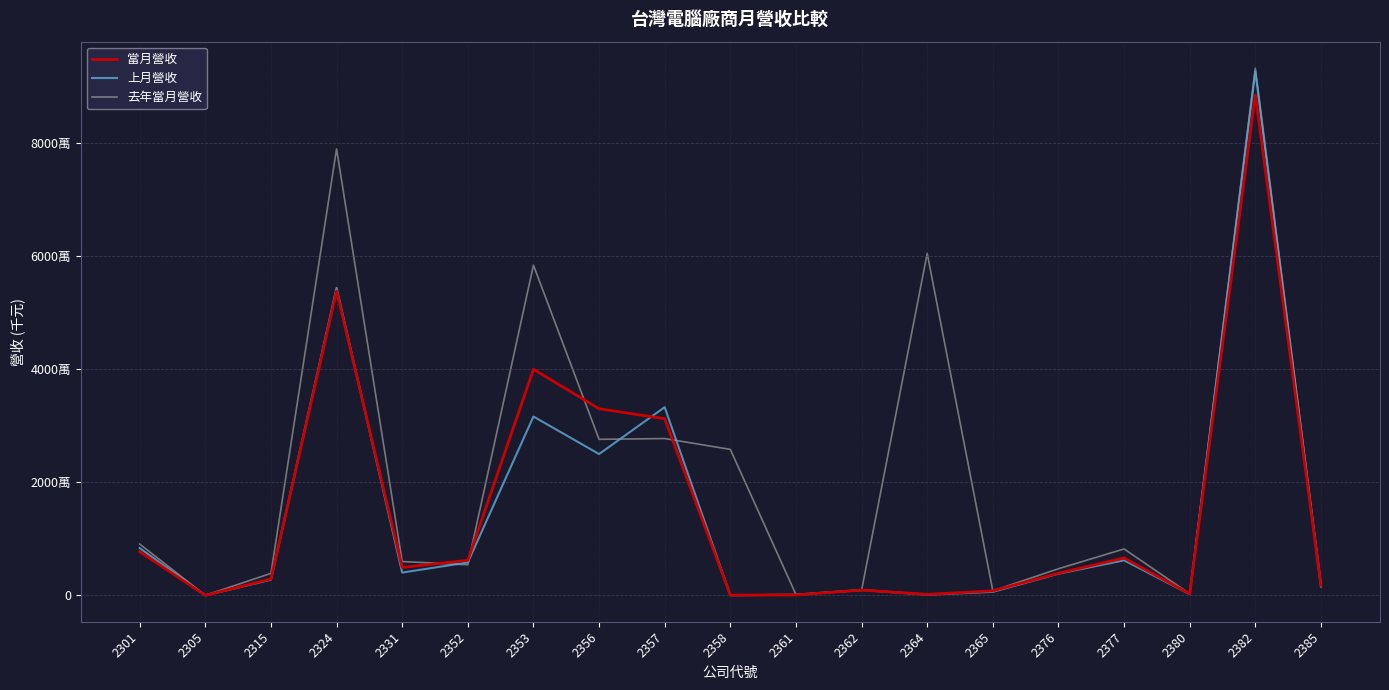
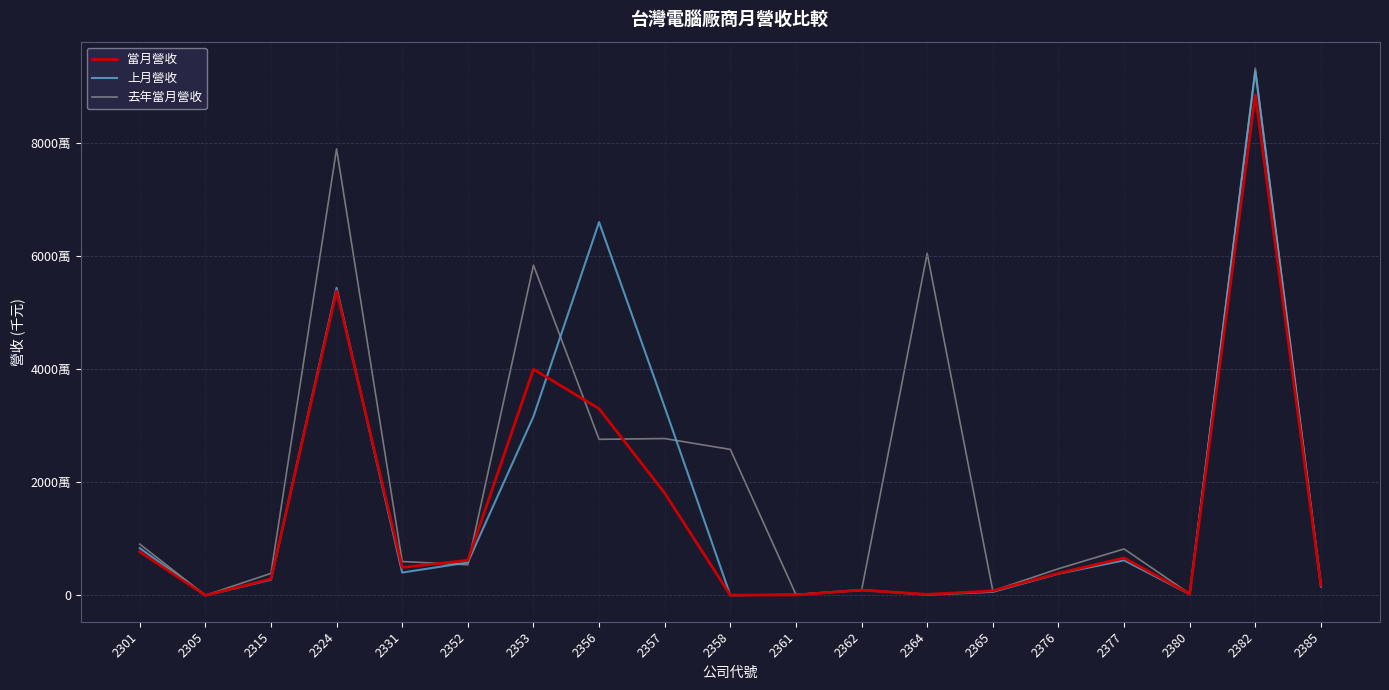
上月營收, 2356: 2500萬 -> 6600萬
當月營收, 2357: 3100萬 -> 1800萬
